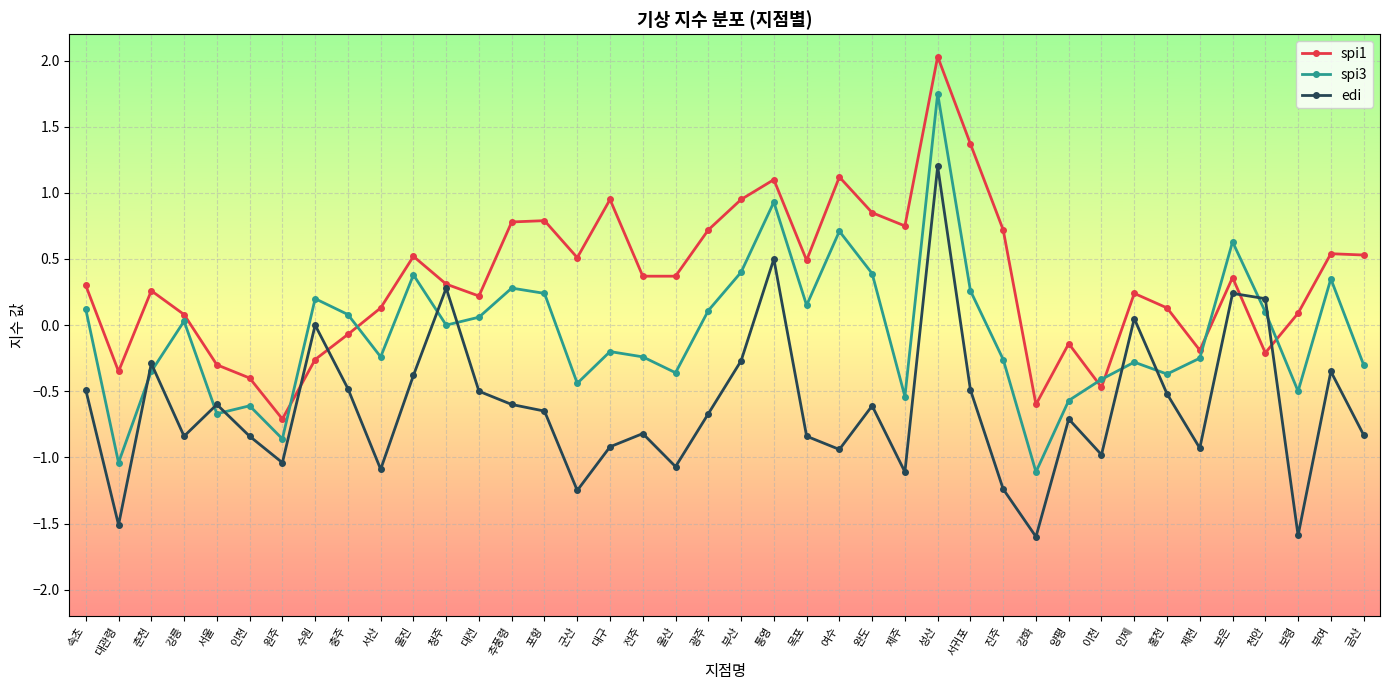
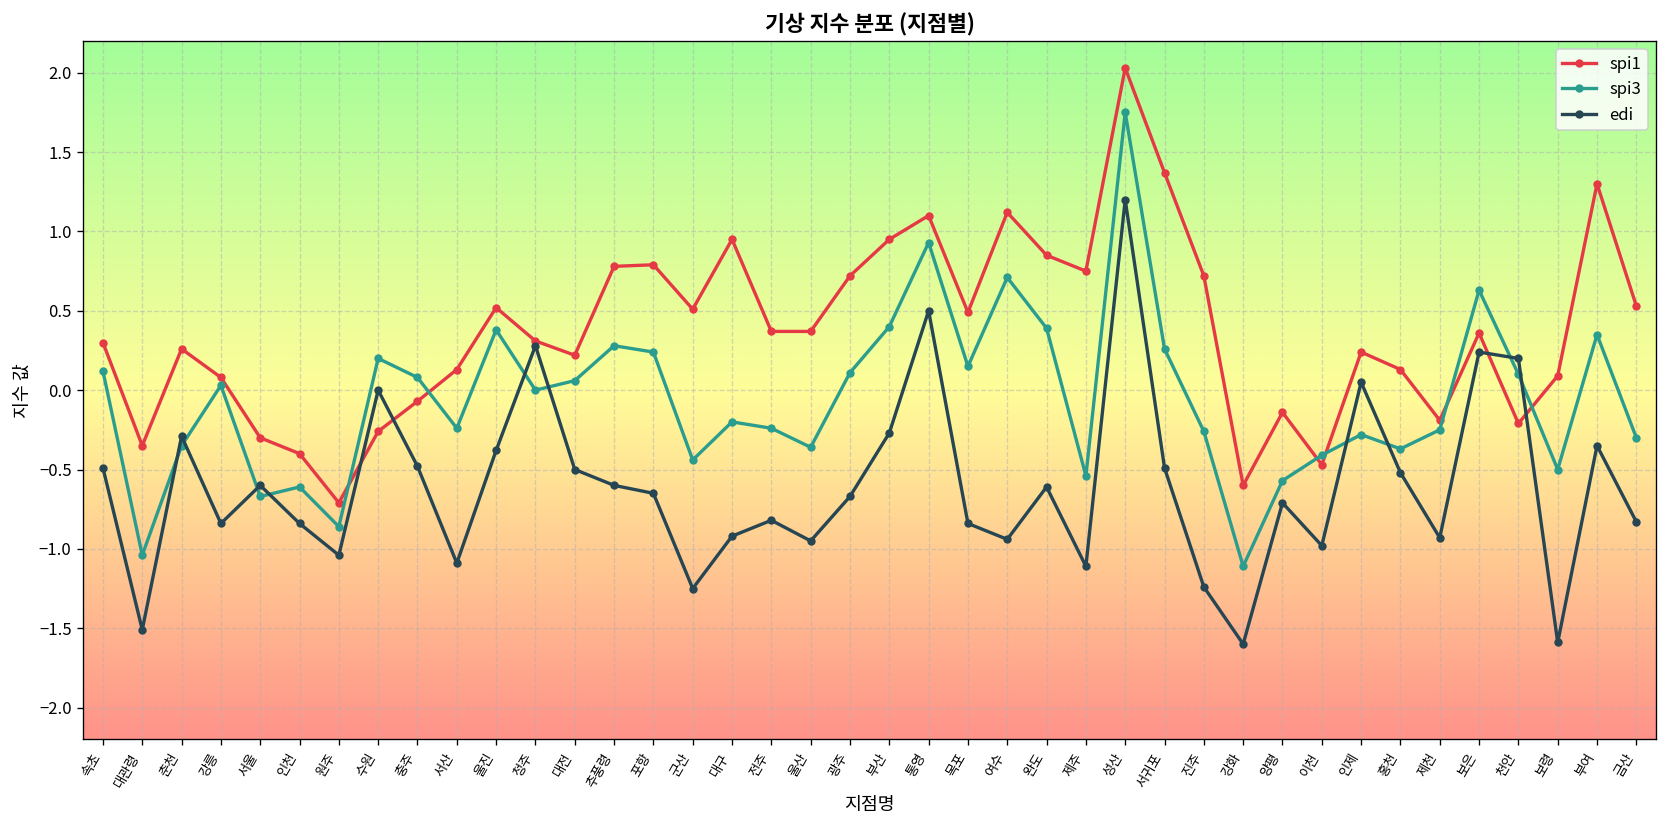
edi, 울산: -1.07 -> -0.95
spi1, 부여: 0.54 -> 1.30
